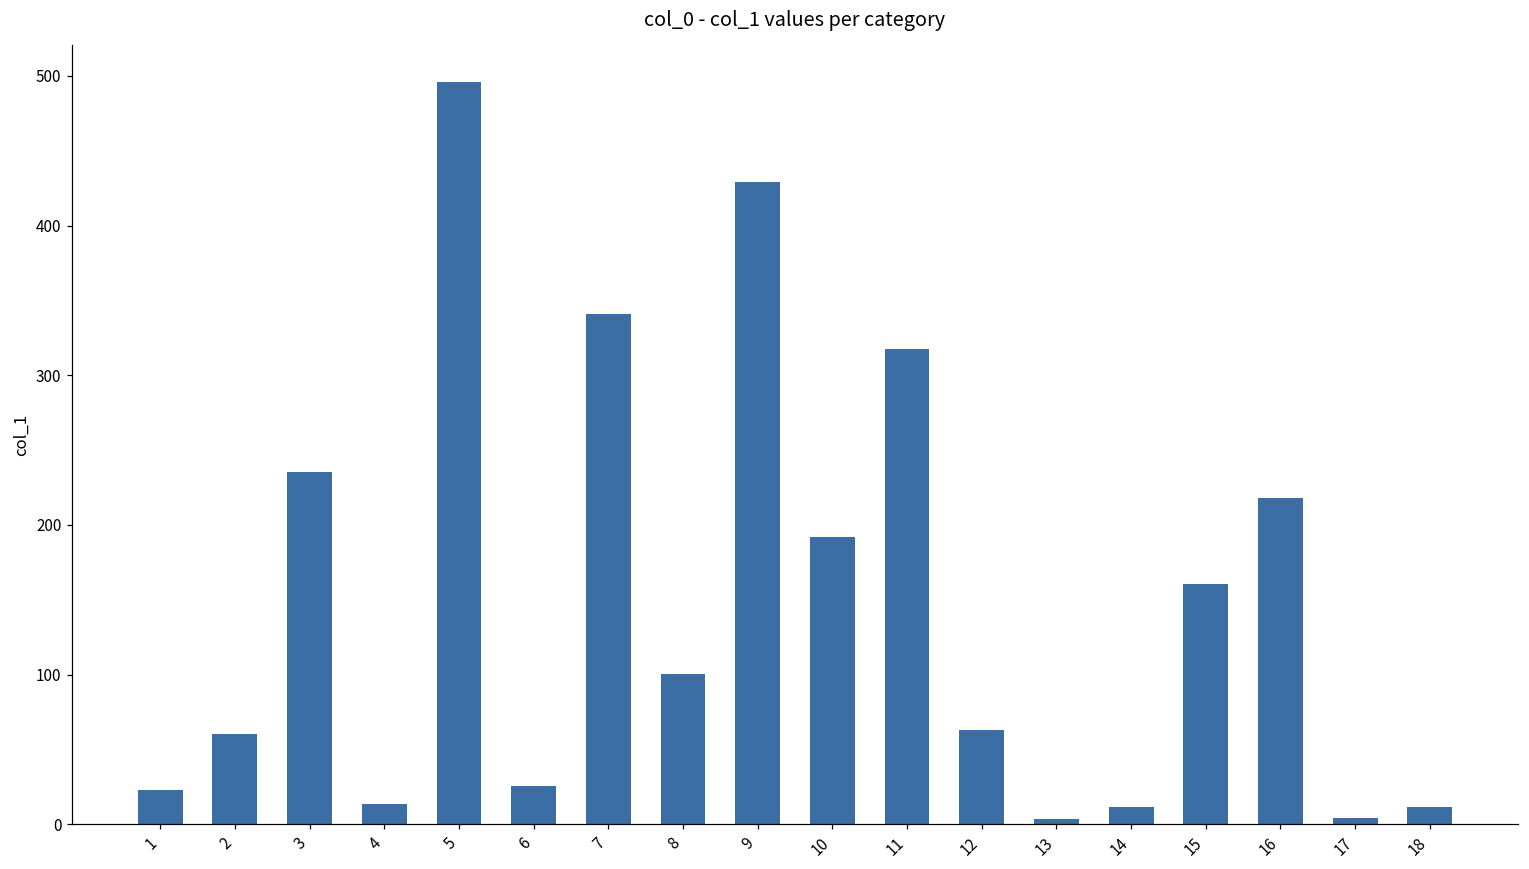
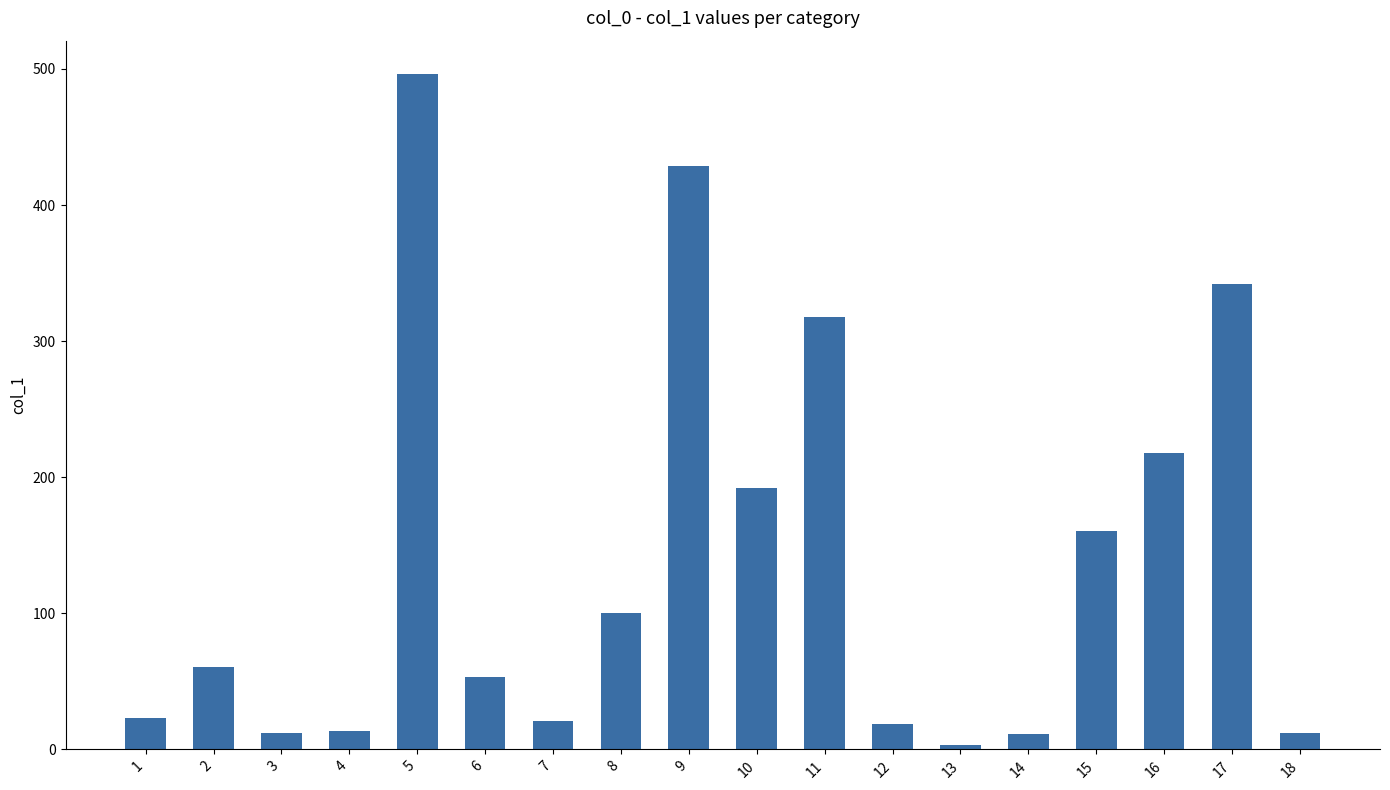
3: 235 -> 12
6: 25 -> 54
7: 341 -> 21
12: 63 -> 19
17: 4 -> 342
